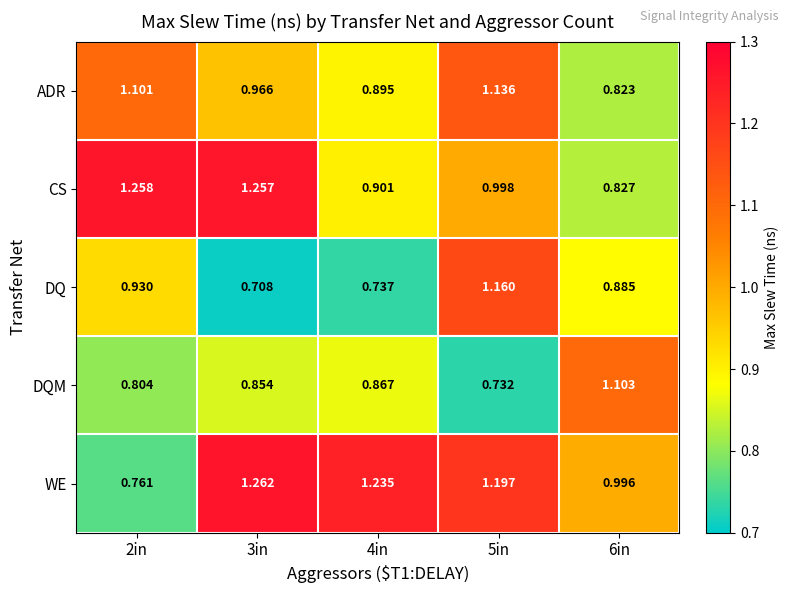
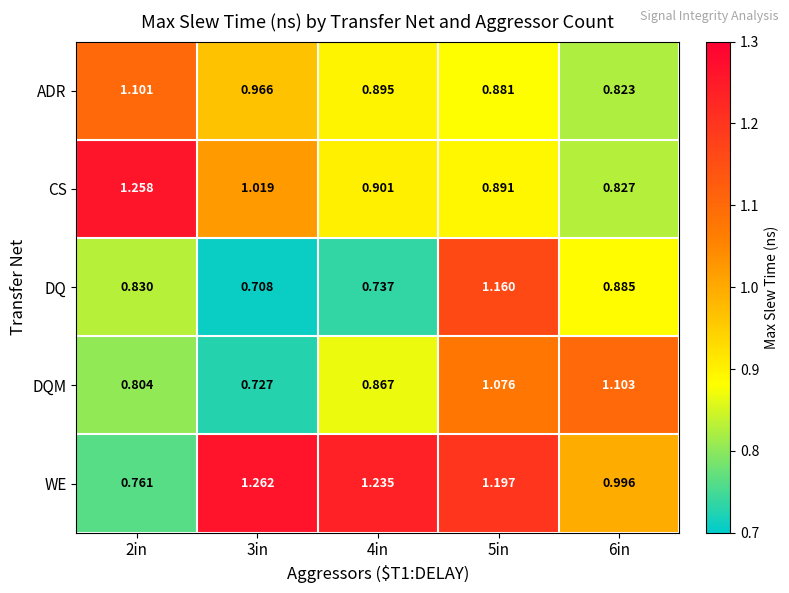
ADR, 5in: 1.136 -> 0.881
CS, 3in: 1.257 -> 1.019
CS, 5in: 0.998 -> 0.891
DQ, 2in: 0.930 -> 0.830
DQM, 3in: 0.854 -> 0.727
DQM, 5in: 0.732 -> 1.076
